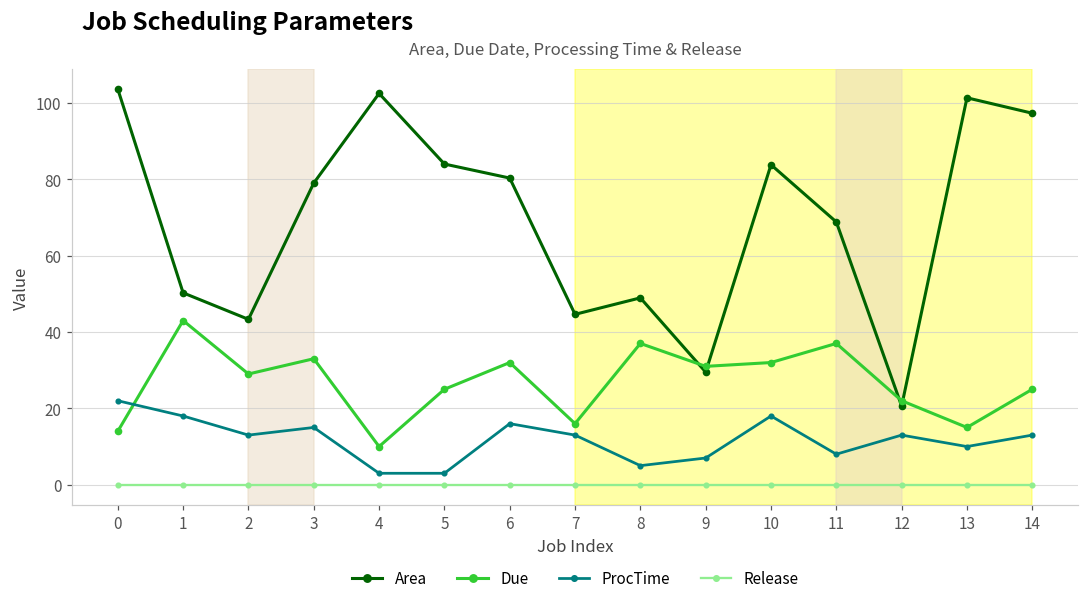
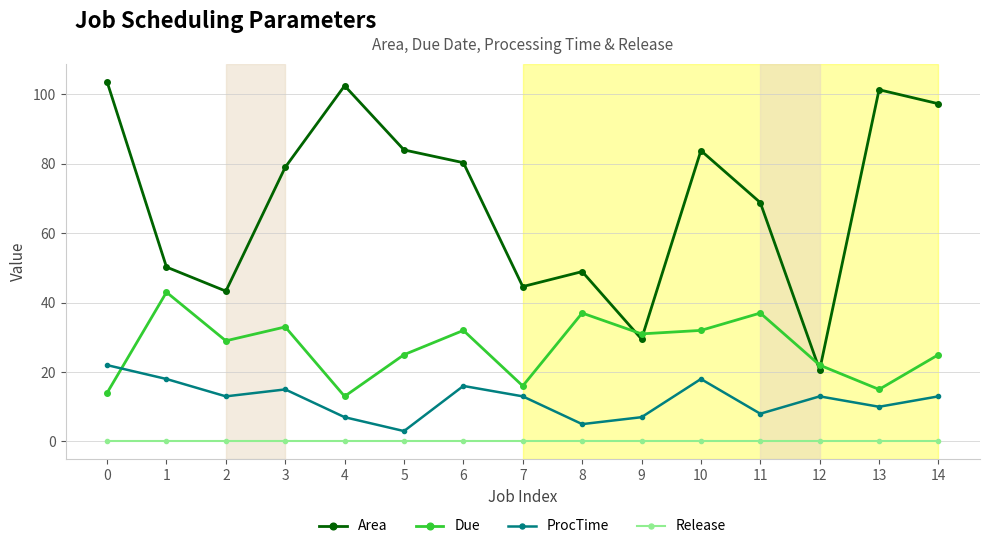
Due, 4: 10 -> 13
ProcTime, 4: 3 -> 7
